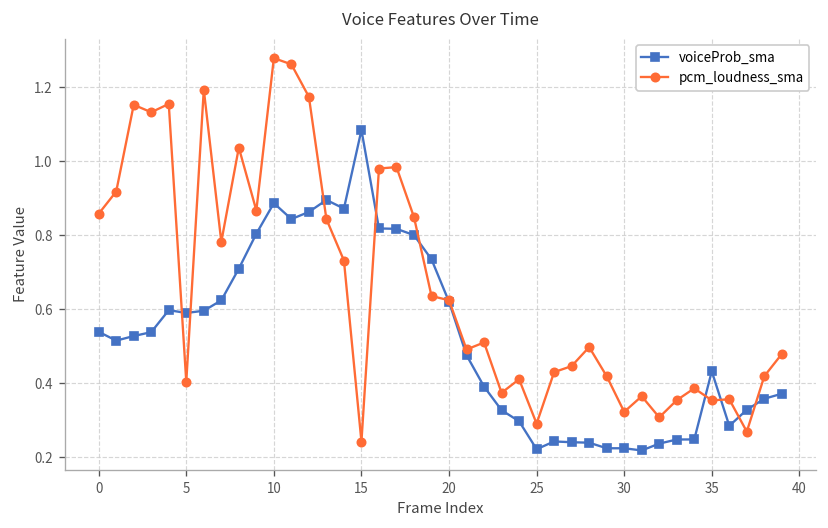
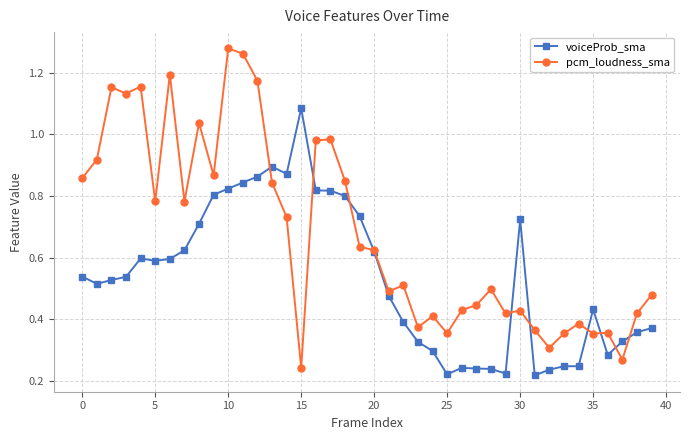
pcm_loudness_sma, 5: 0.40 -> 0.78
voiceProb_sma, 10: 0.89 -> 0.82
pcm_loudness_sma, 25: 0.29 -> 0.35
voiceProb_sma, 30: 0.22 -> 0.72
pcm_loudness_sma, 30: 0.32 -> 0.43
